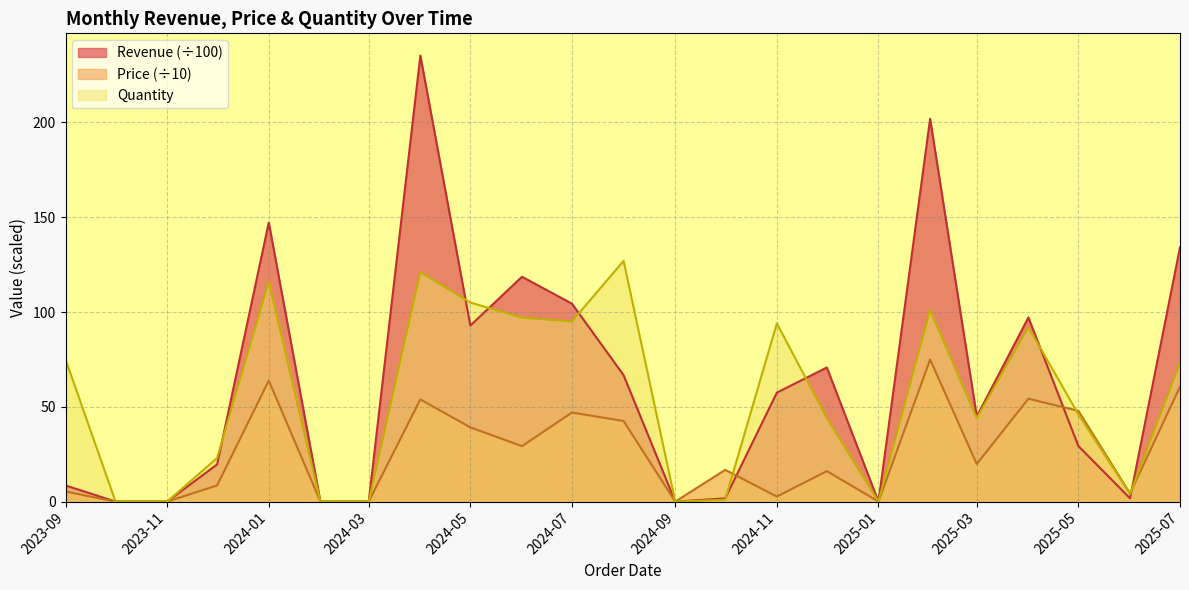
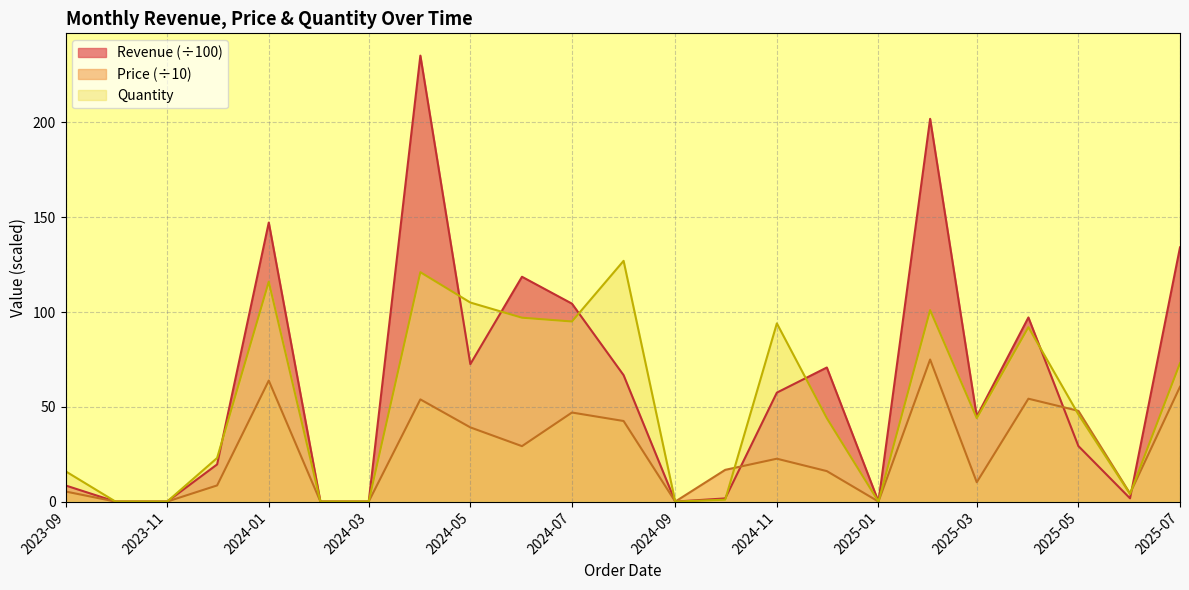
Quantity, 2023-09: 75 -> 16
Revenue (÷100), 2024-05: 93 -> 73
Price (÷10), 2024-11: 3 -> 23
Price (÷10), 2025-03: 20 -> 10
